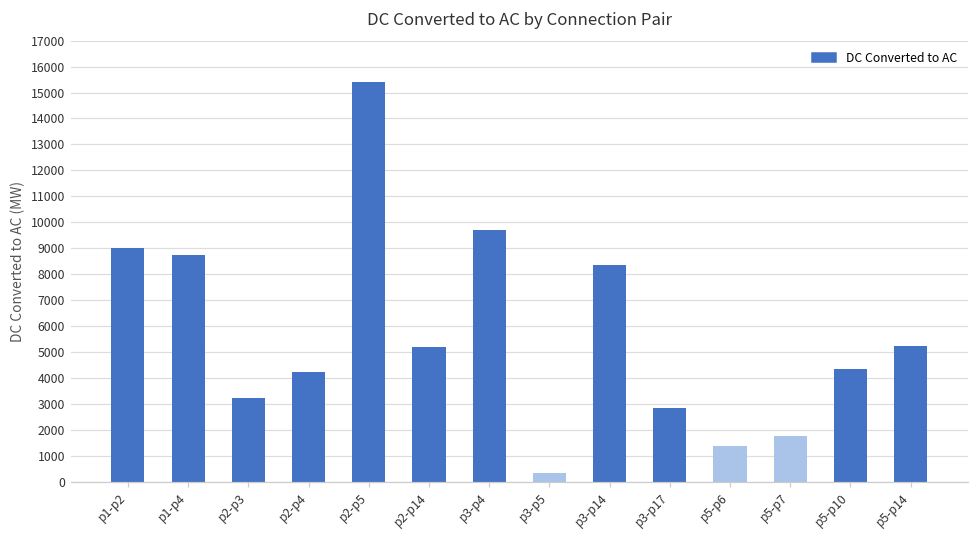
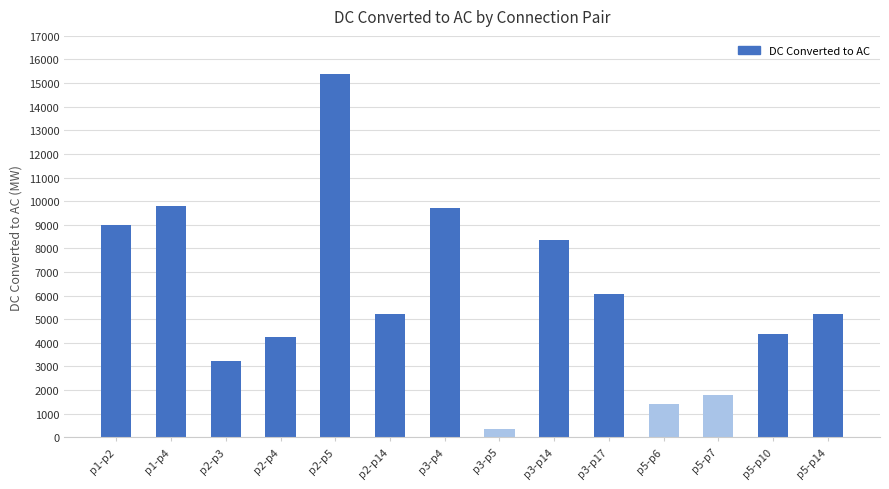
p1-p4: 8700 -> 9800
p3-p17: 2800 -> 6100
